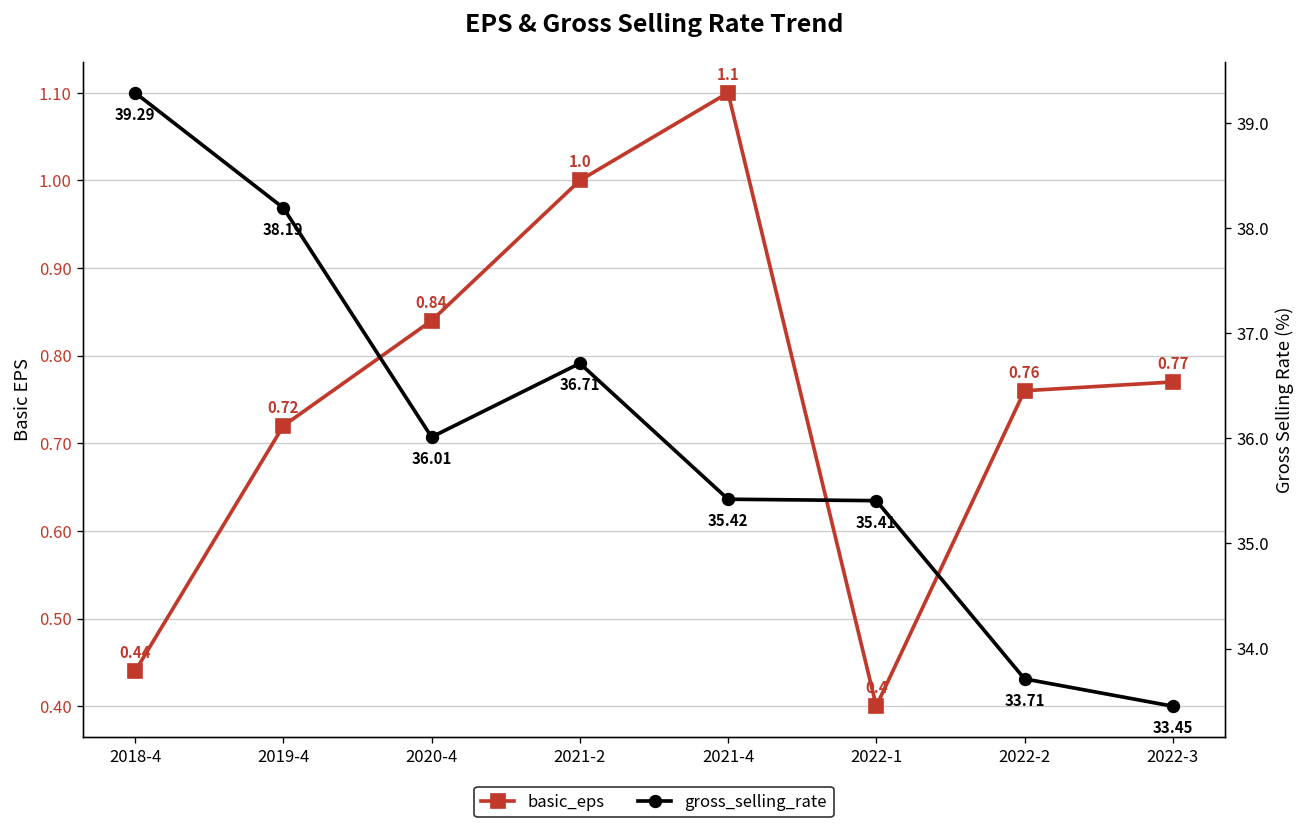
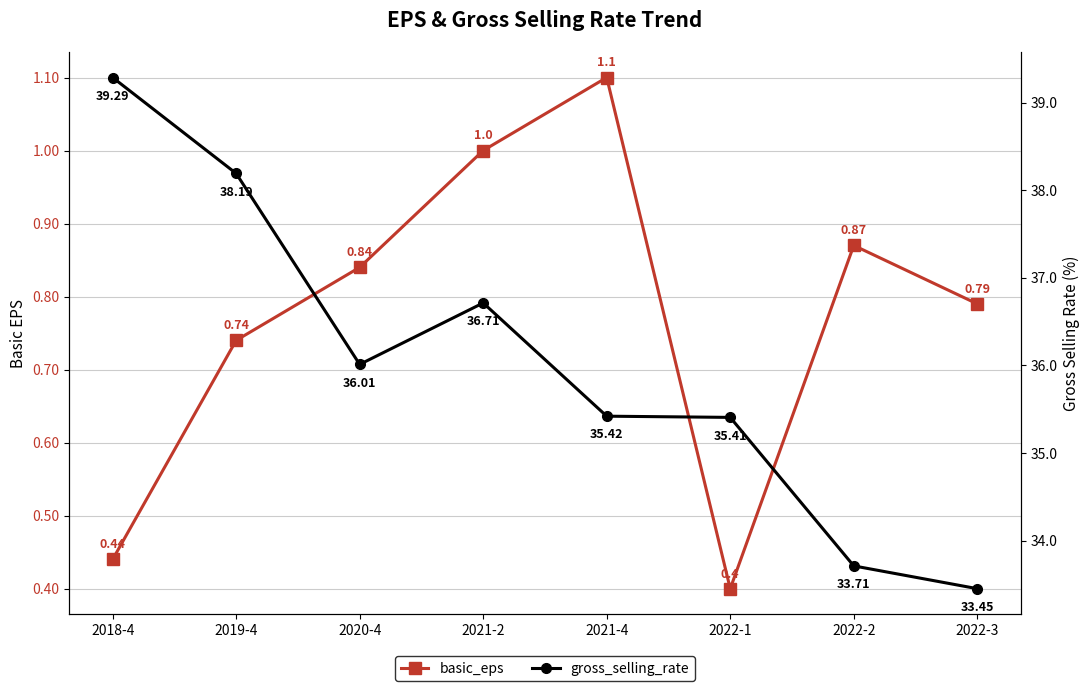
basic_eps, 2019-4: 0.72 -> 0.74
basic_eps, 2022-2: 0.76 -> 0.87
basic_eps, 2022-3: 0.77 -> 0.79
